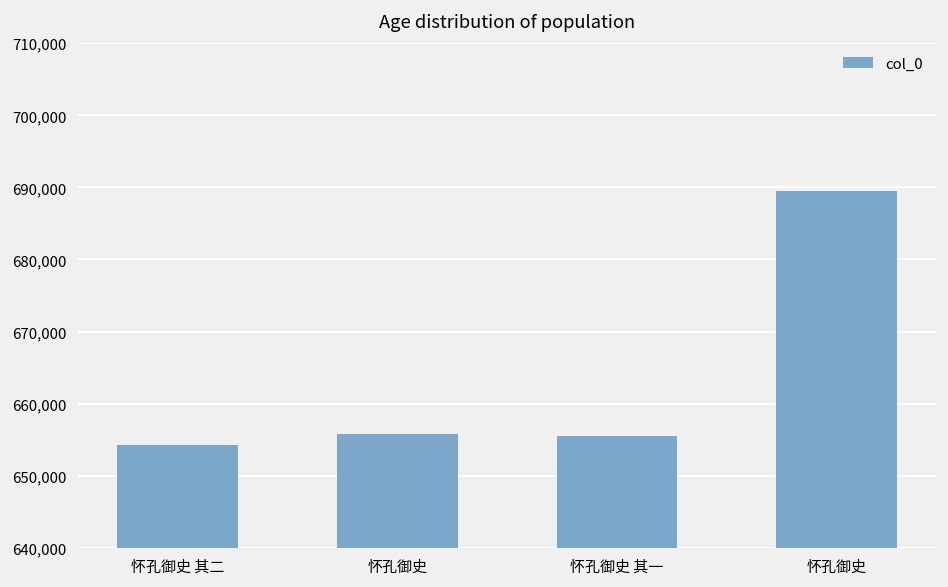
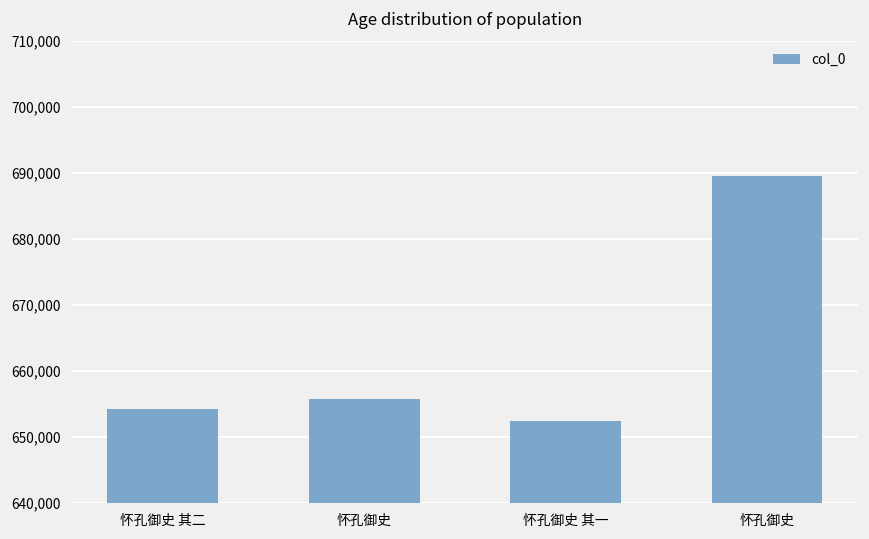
怀孔御史 其一: 656,000 -> 652,000
